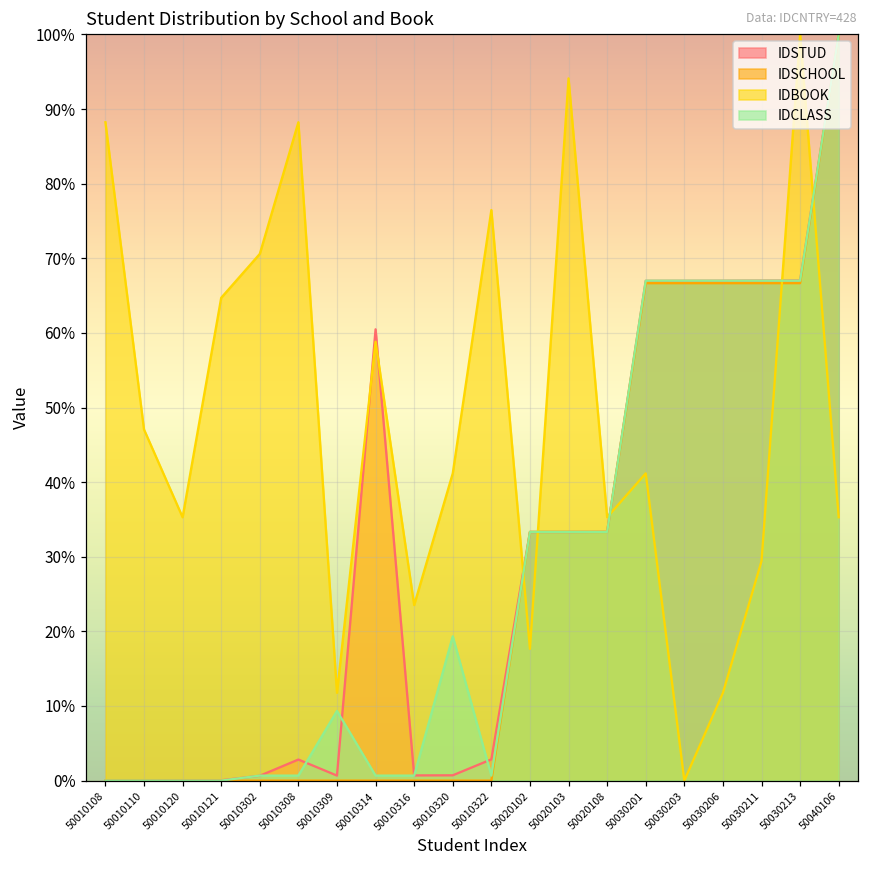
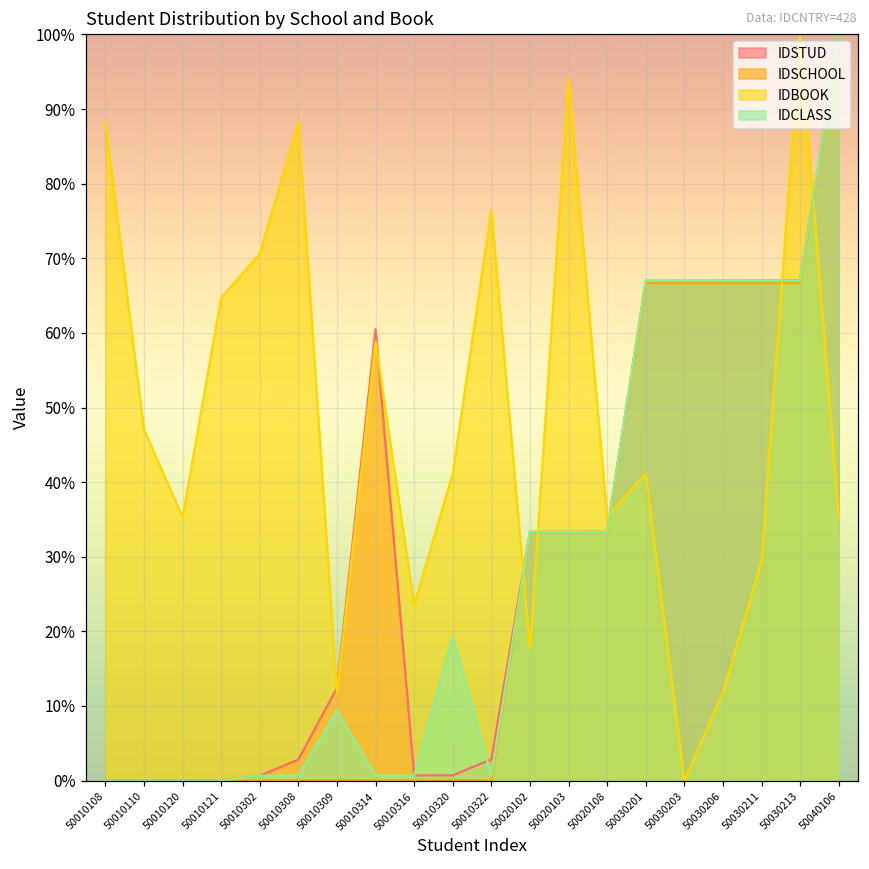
IDSTUD, 50010309: 1% -> 12%
